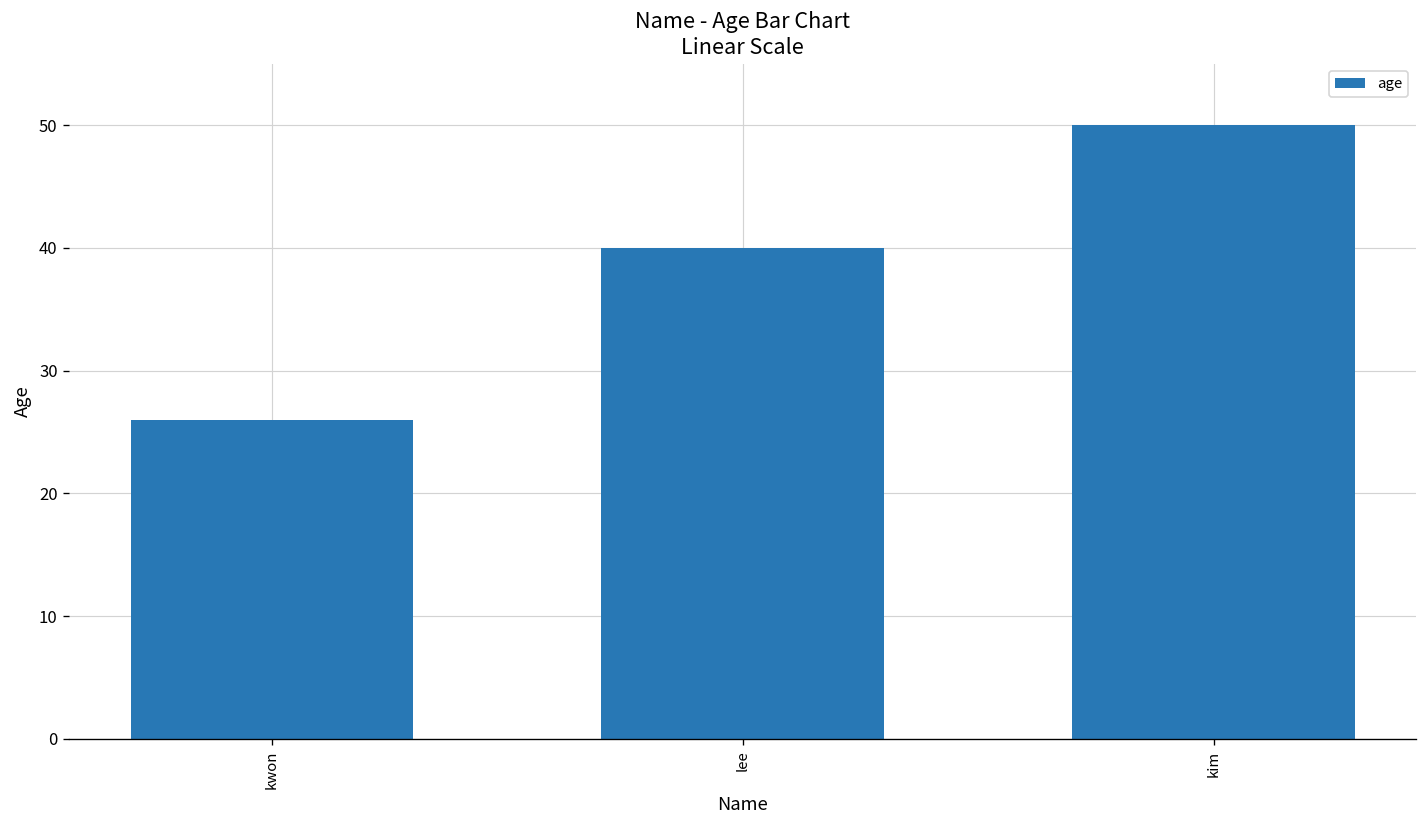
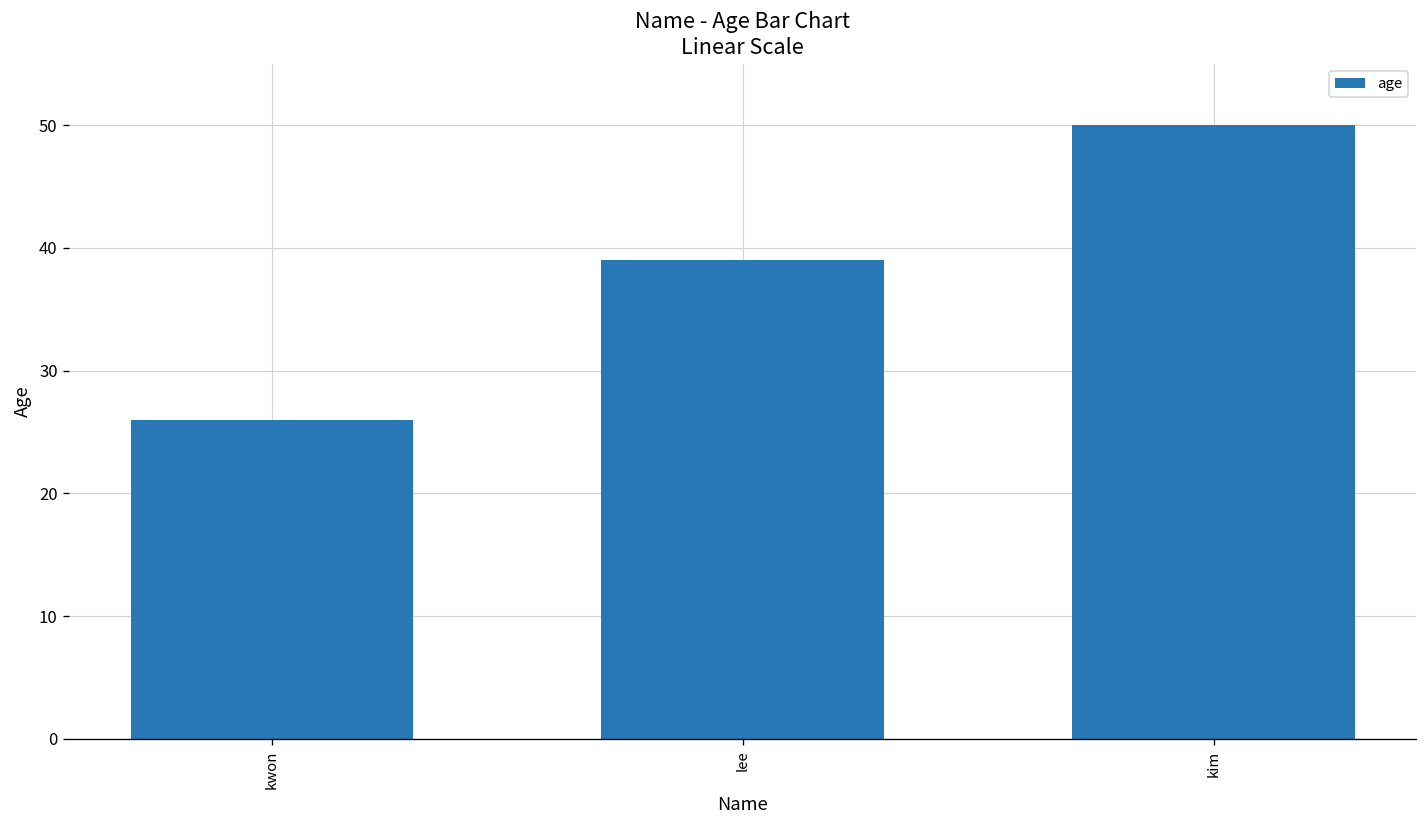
lee: 40 -> 39
